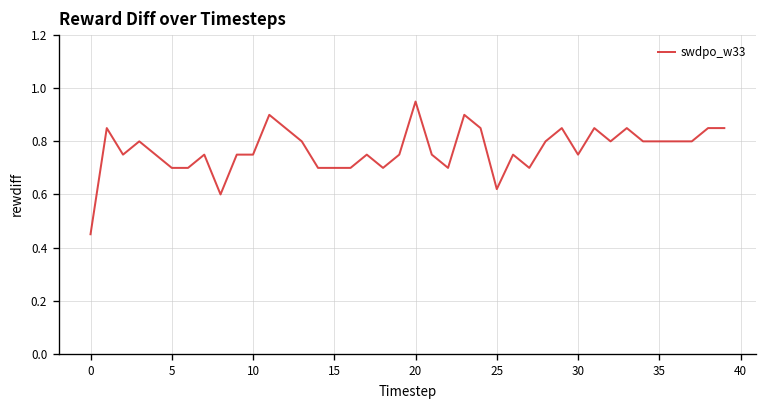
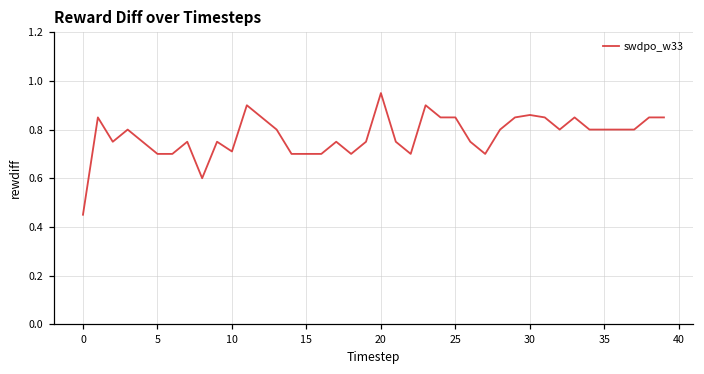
10: 0.75 -> 0.71
25: 0.62 -> 0.85
30: 0.75 -> 0.86
